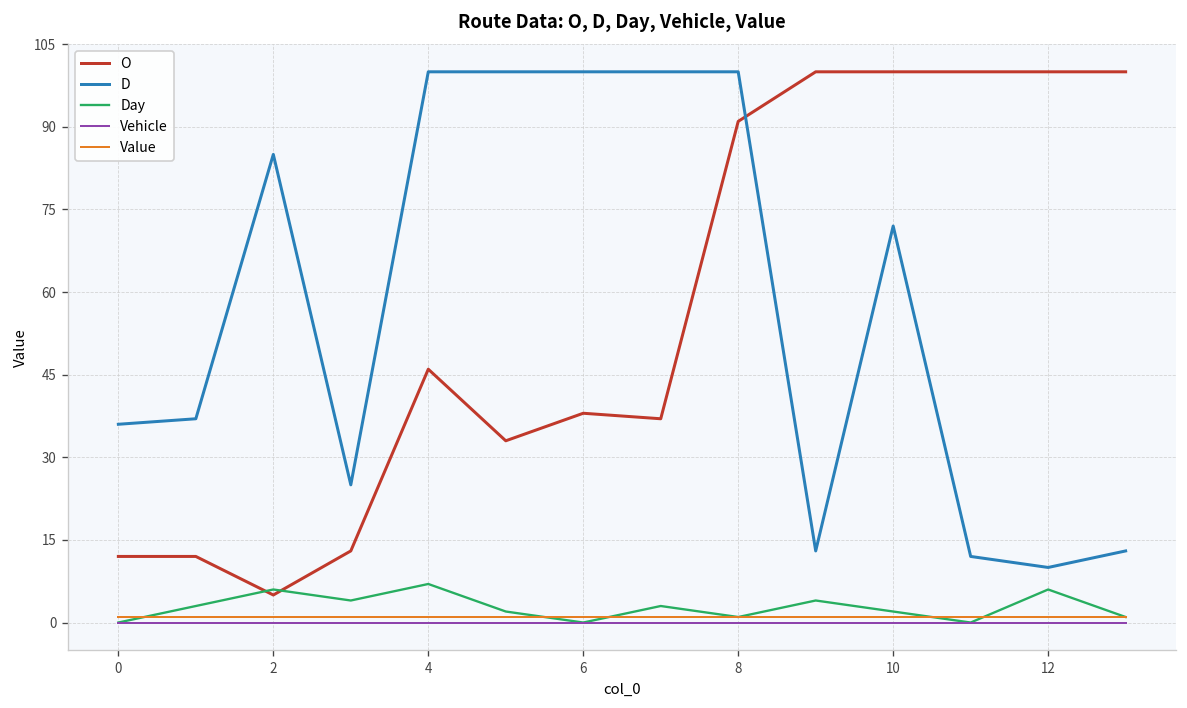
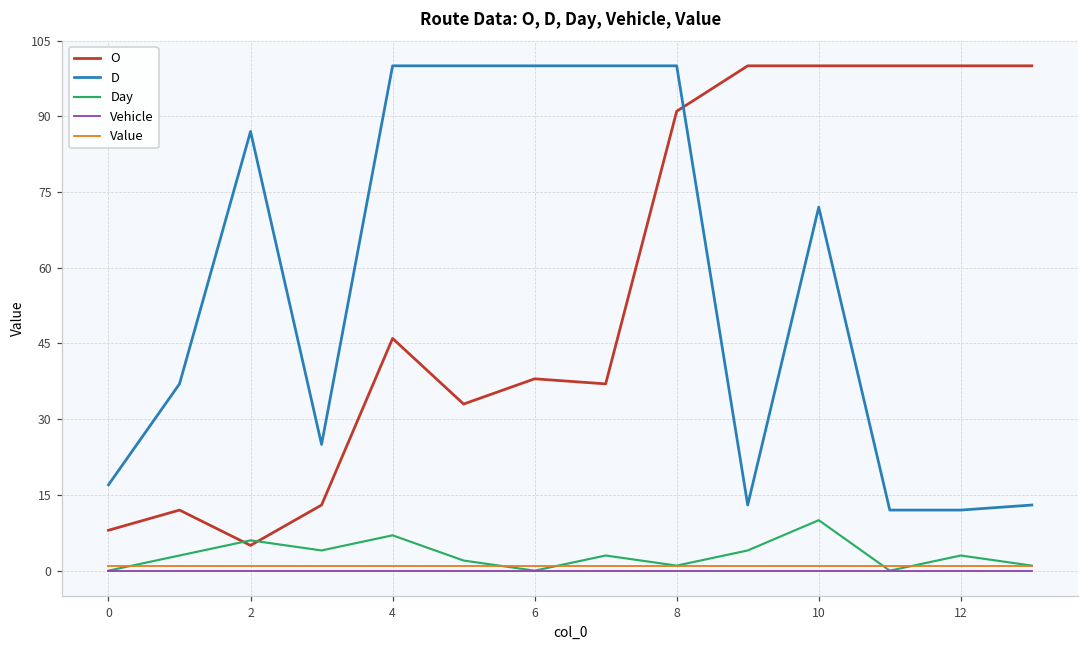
O, 0: 12 -> 8
D, 0: 36 -> 17
D, 2: 85 -> 87
Day, 10: 2 -> 10
D, 12: 10 -> 12
Day, 12: 6 -> 3
